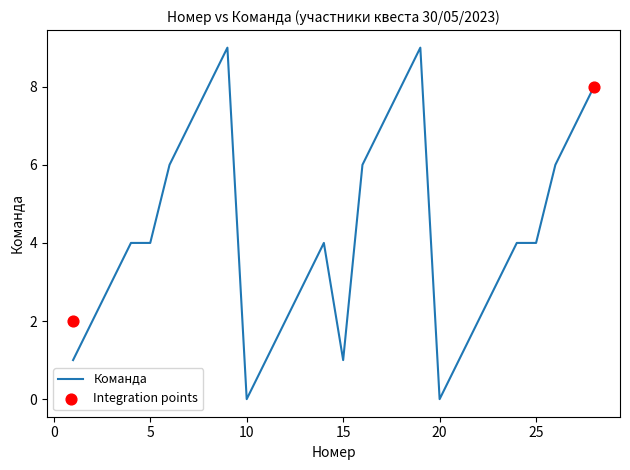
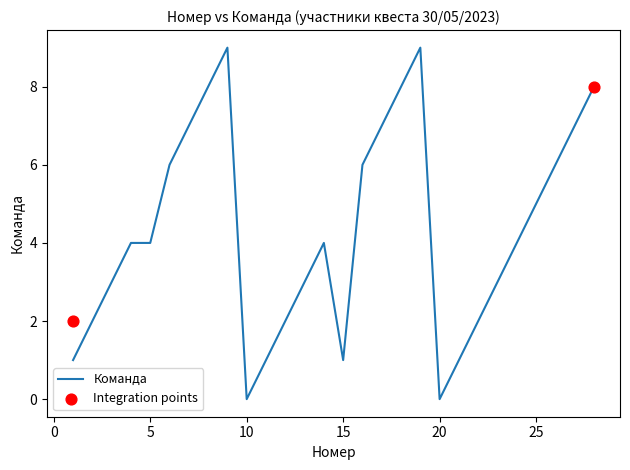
Команда, 25: 4 -> 5
